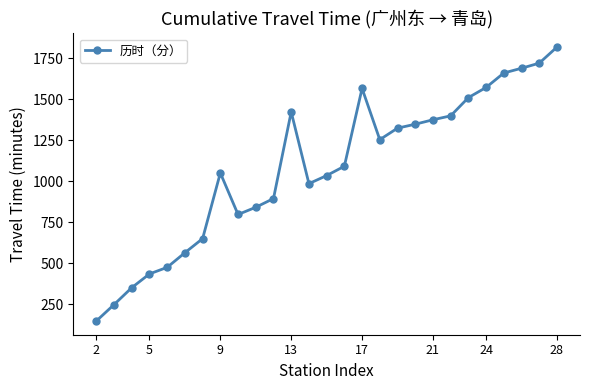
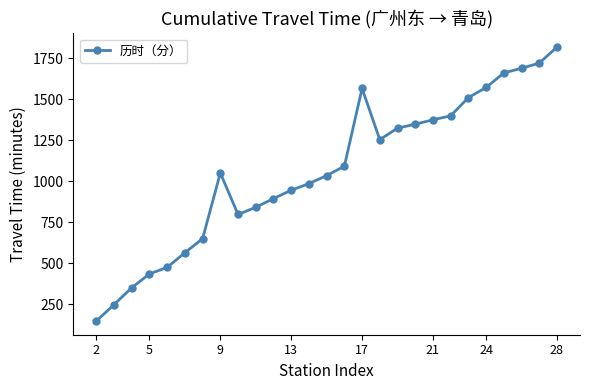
13: 1420 -> 950
